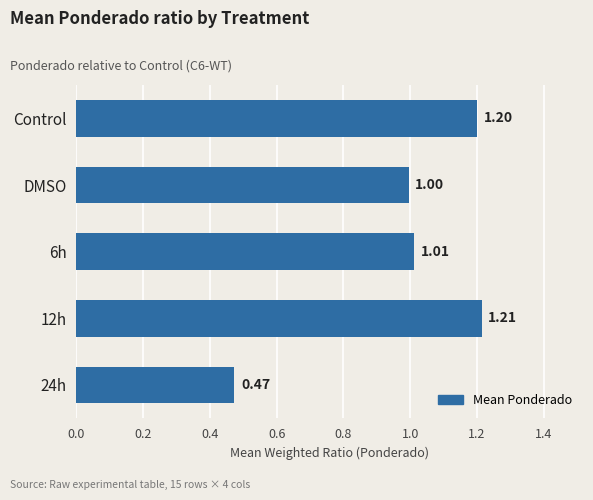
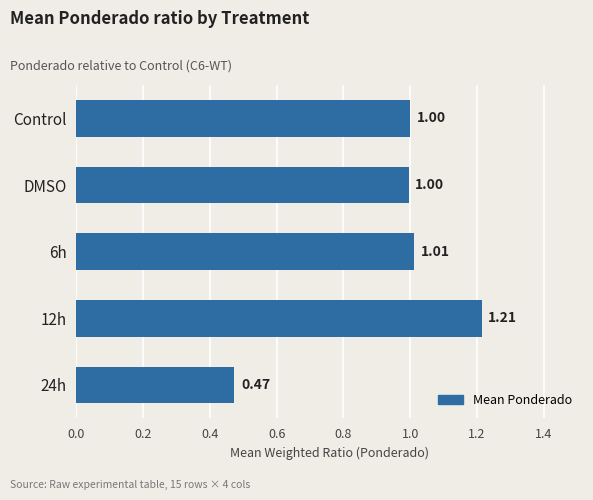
Control: 1.20 -> 1.00
